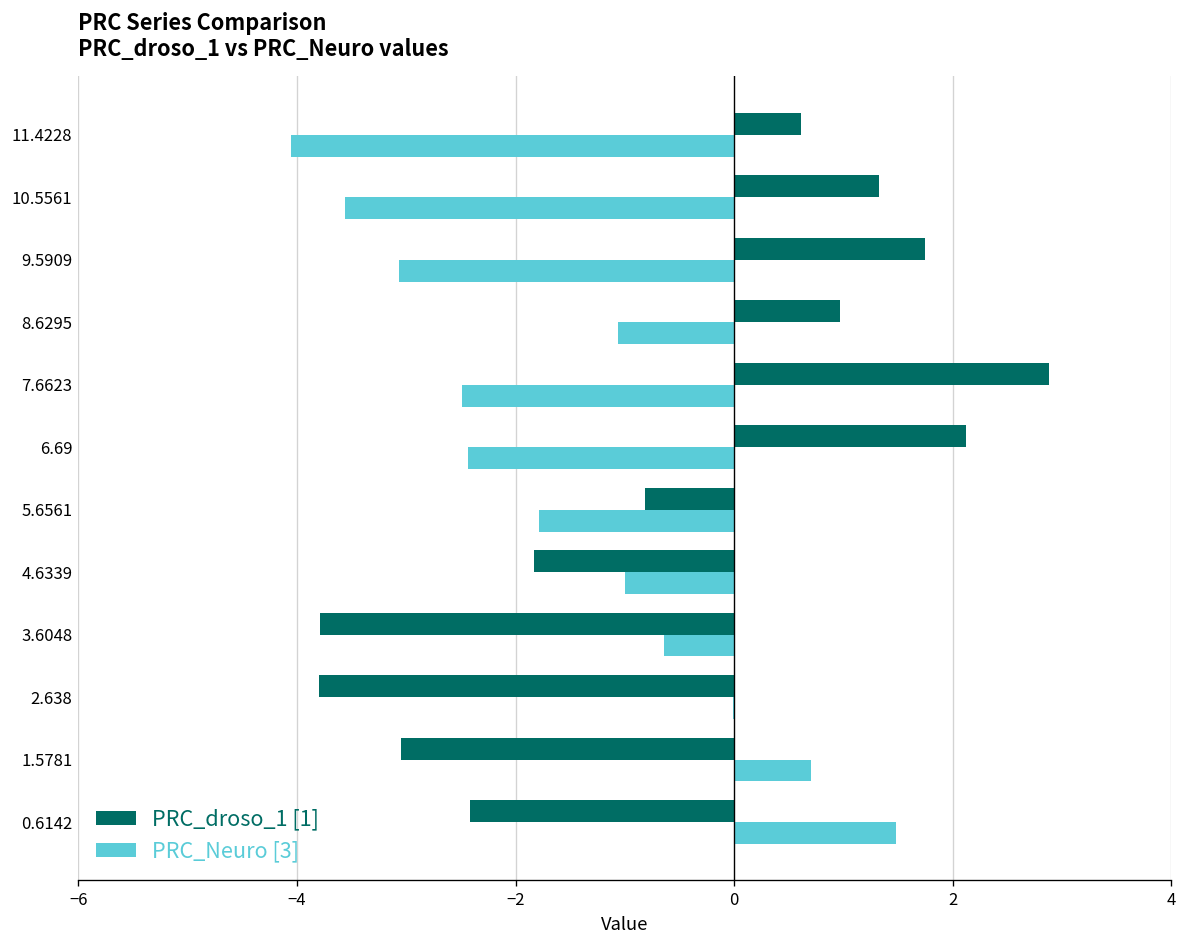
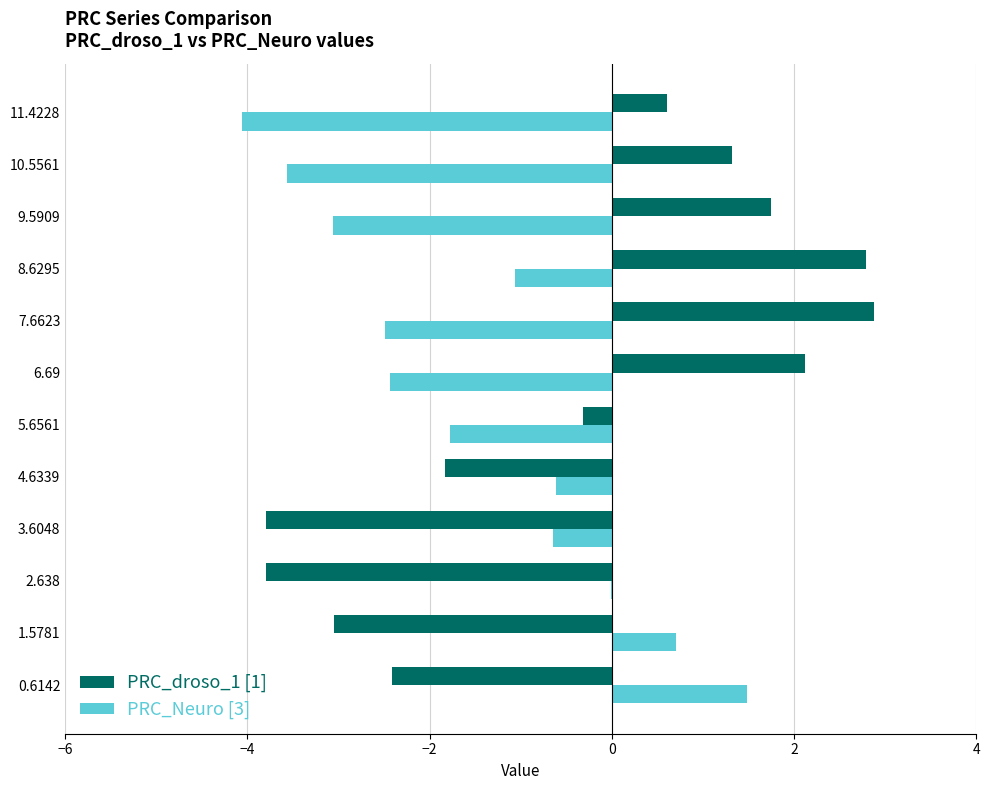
PRC_droso_1 [1], 8.6295: 1.0 -> 2.8
PRC_droso_1 [1], 5.6561: -0.8 -> -0.3
PRC_Neuro [3], 4.6339: -1.0 -> -0.6
